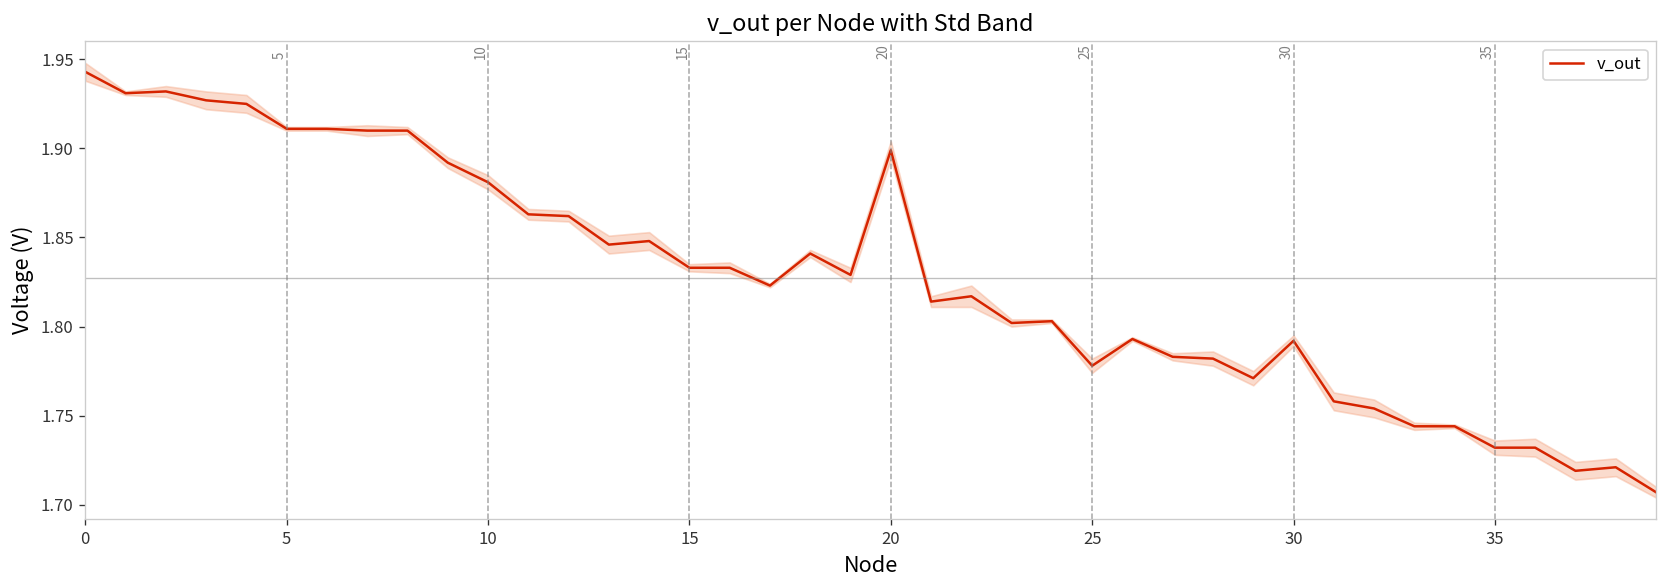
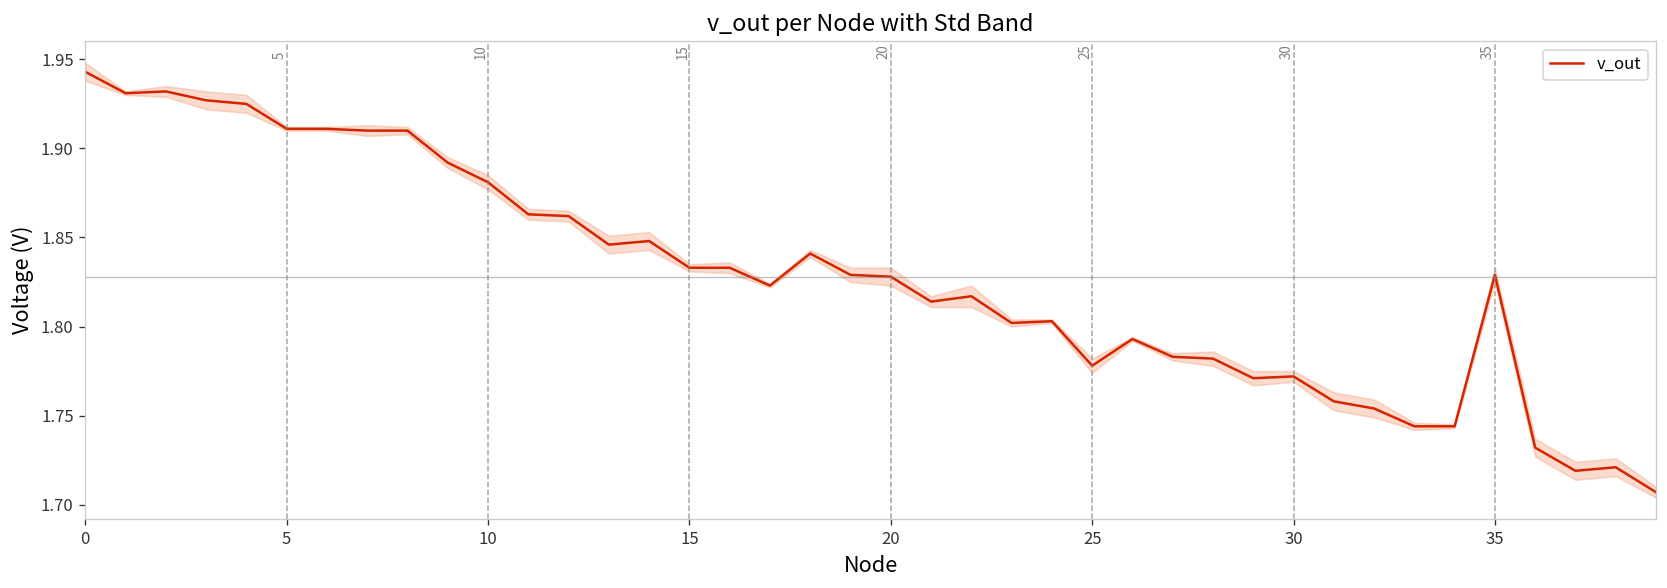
v_out, 20: 1.899 -> 1.828
v_out, 30: 1.792 -> 1.772
v_out, 35: 1.732 -> 1.829
